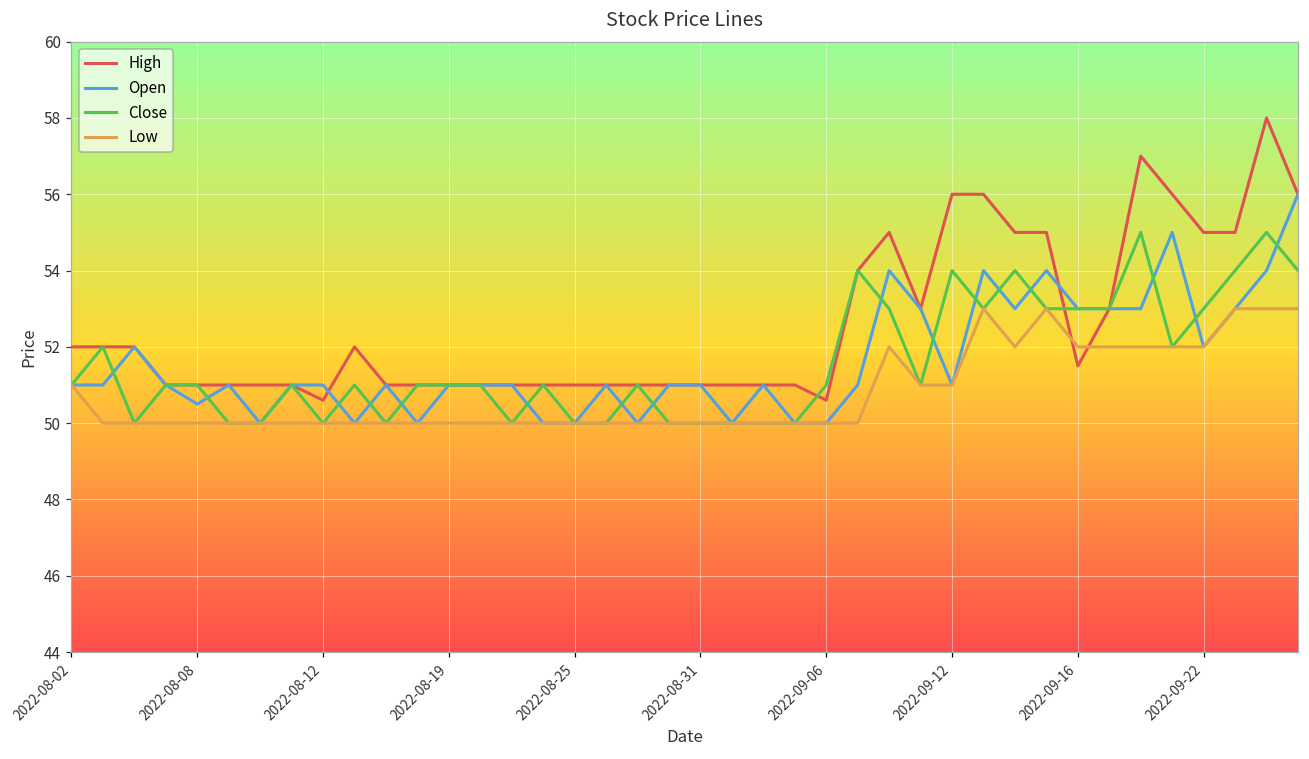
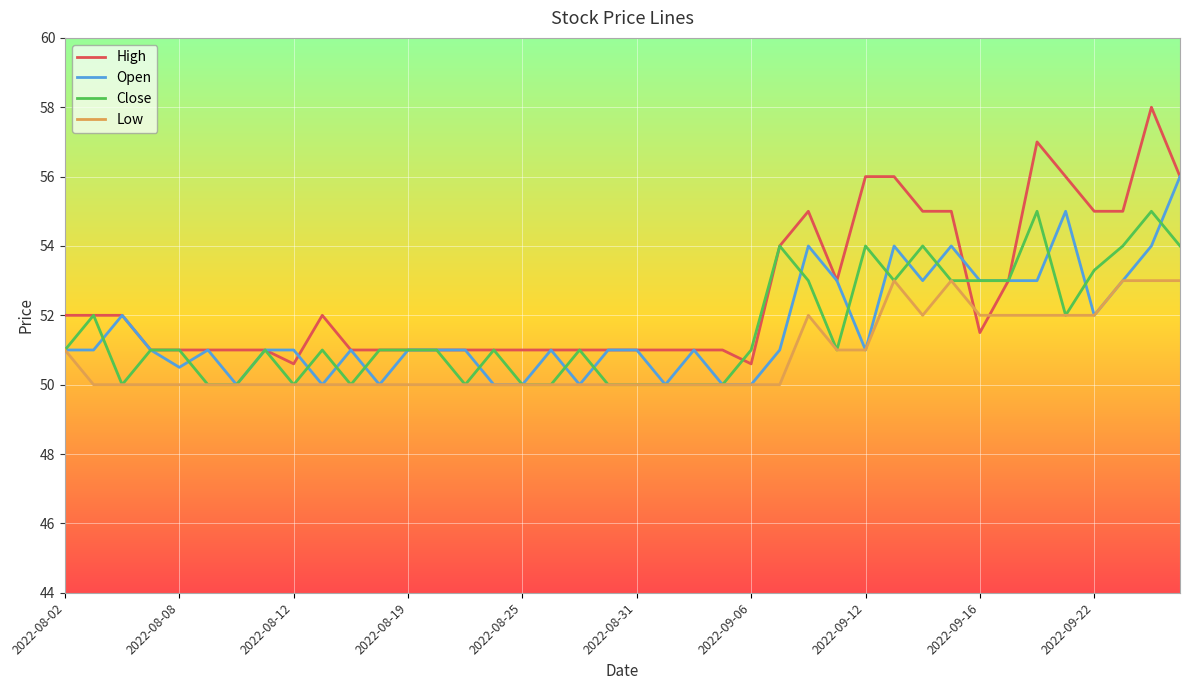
Close, 2022-09-22: 53.0 -> 53.3
